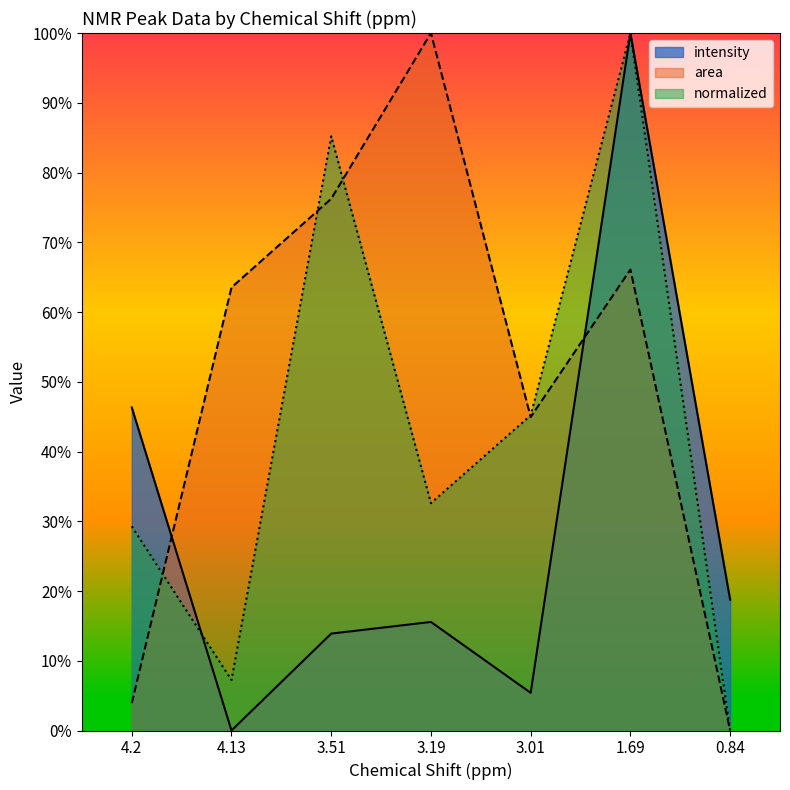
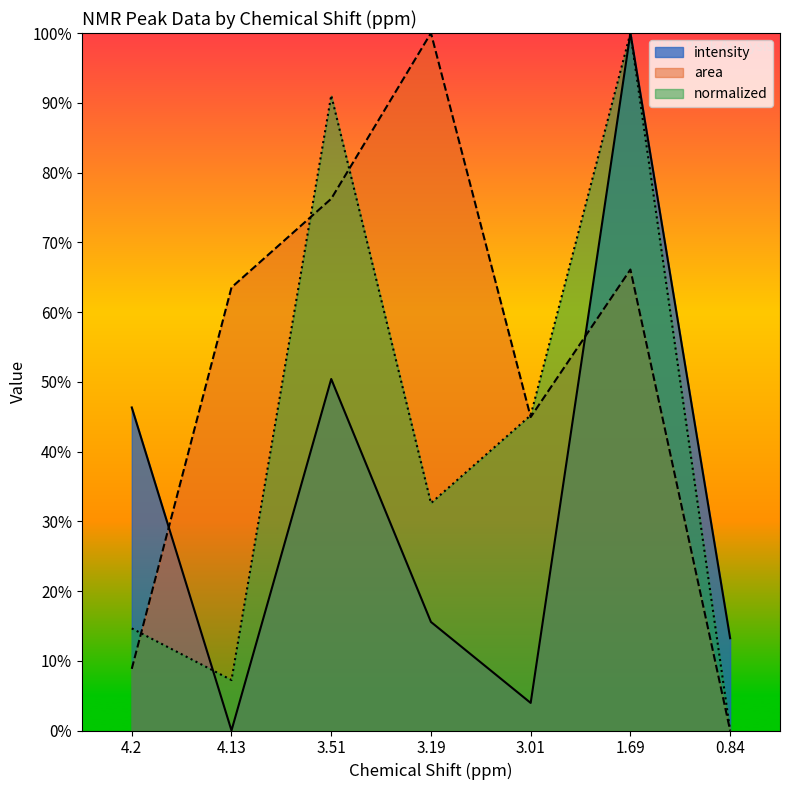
area, 4.2: 4% -> 9%
normalized, 4.2: 29% -> 15%
intensity, 3.51: 14% -> 50%
normalized, 3.51: 85% -> 91%
intensity, 3.01: 5% -> 4%
intensity, 0.84: 19% -> 13%
